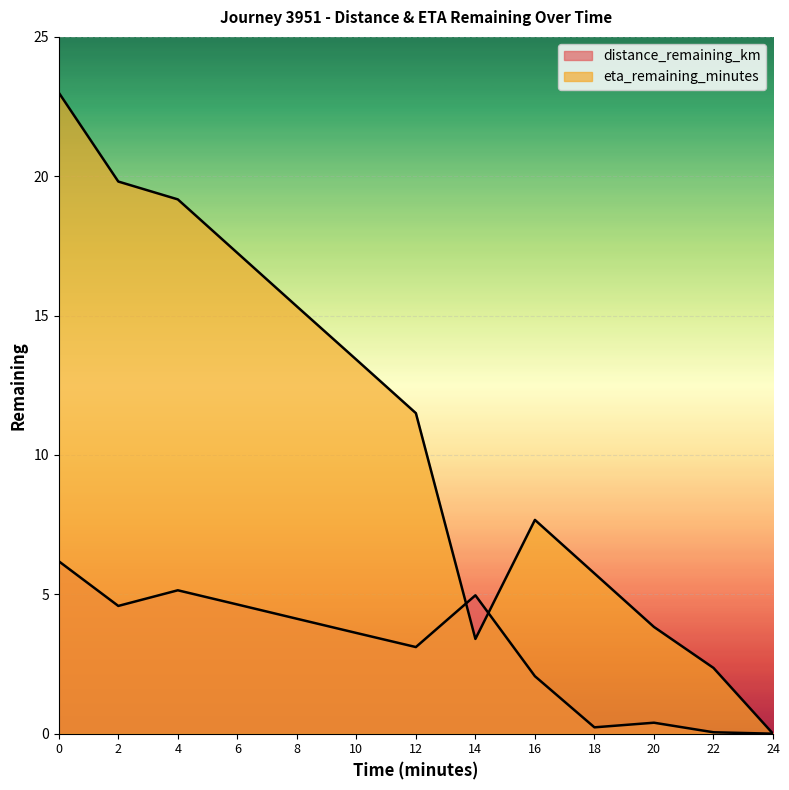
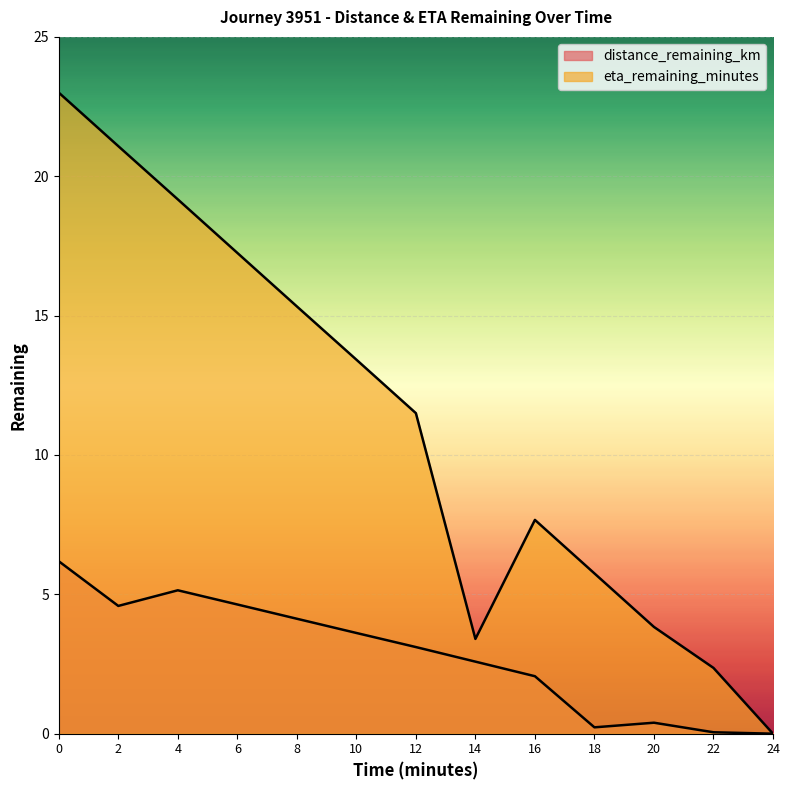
eta_remaining_minutes, 2: 19.8 -> 21.1
distance_remaining_km, 14: 5.0 -> 2.6
